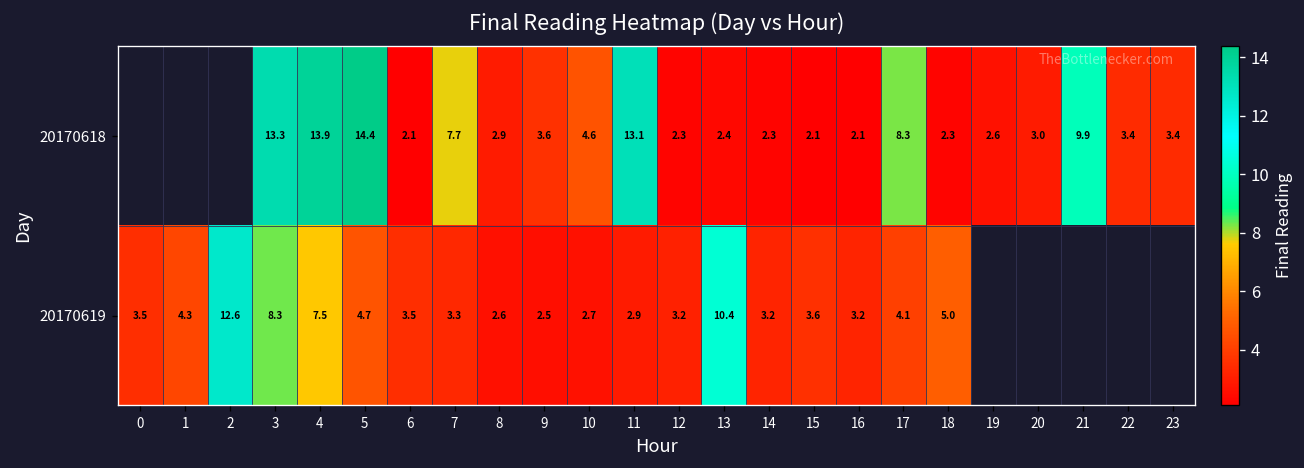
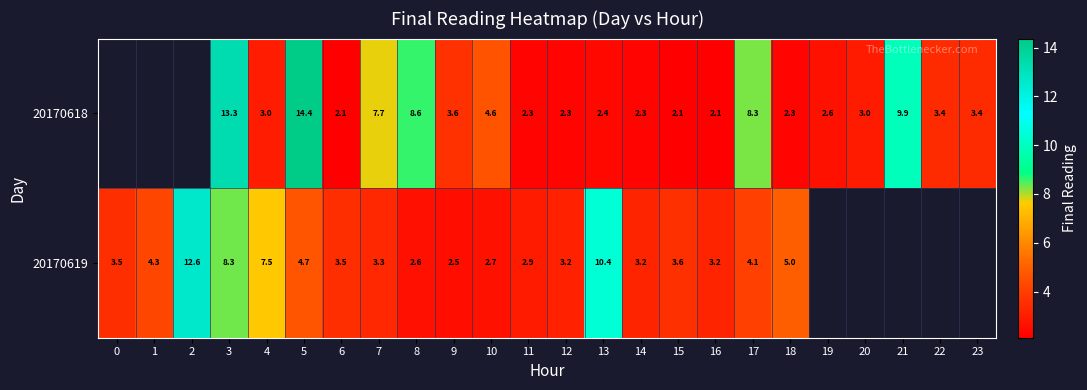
20170618, 4: 13.9 -> 3.0
20170618, 8: 2.9 -> 8.6
20170618, 11: 13.1 -> 2.3
